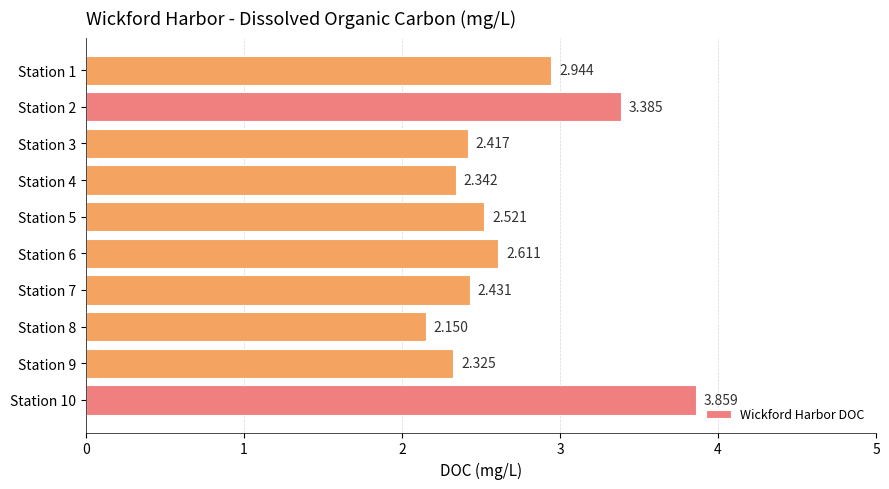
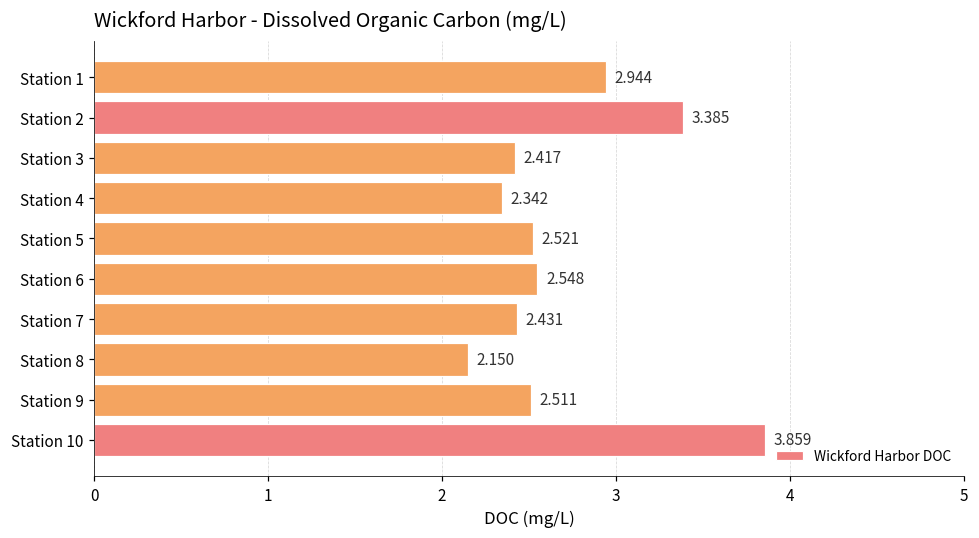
Station 6: 2.611 -> 2.548
Station 9: 2.325 -> 2.511
